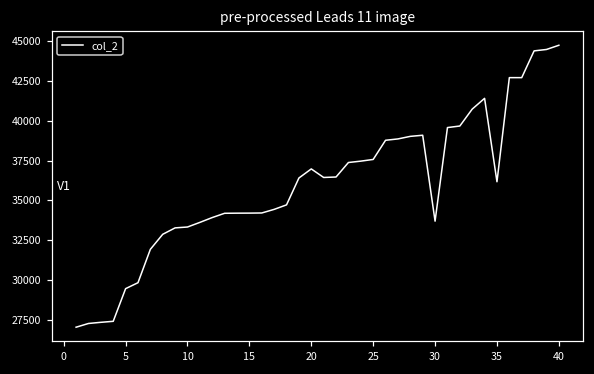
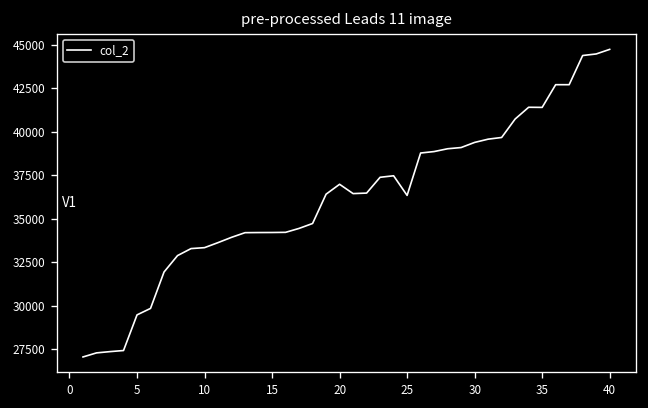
25: 37600 -> 36300
30: 33700 -> 39400
35: 36200 -> 41400
